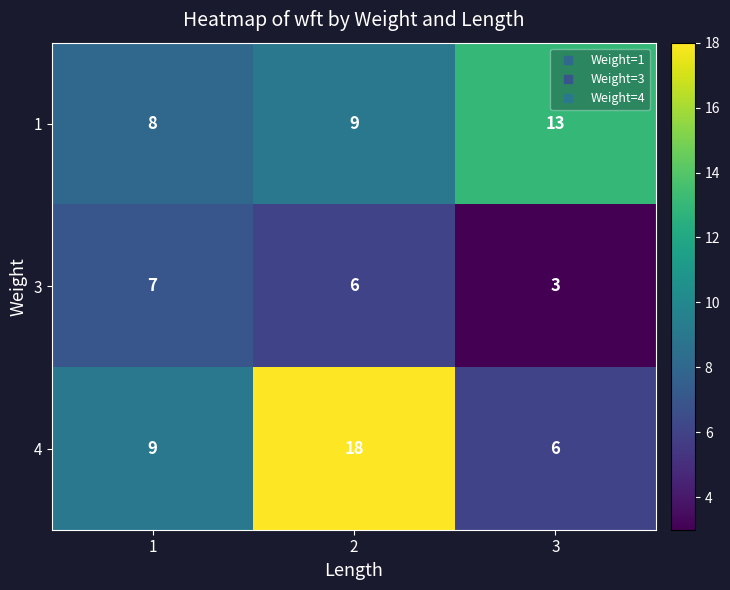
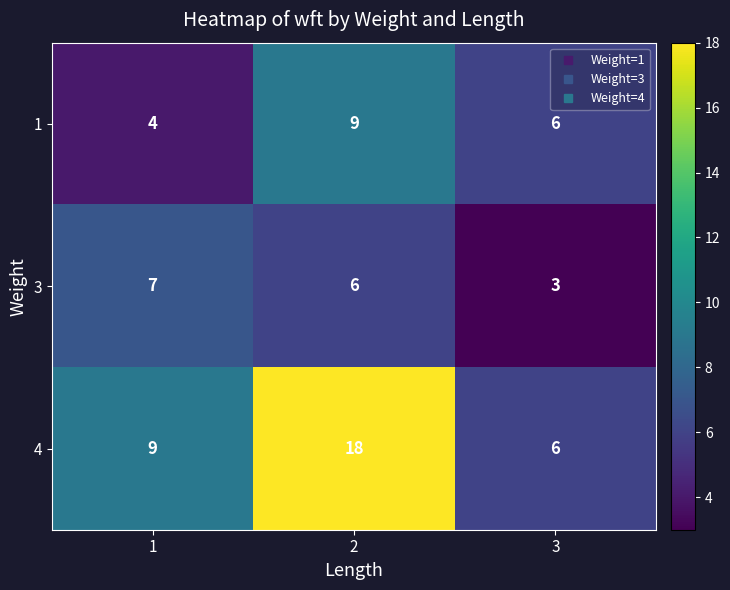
1, 1: 8 -> 4
1, 3: 13 -> 6
